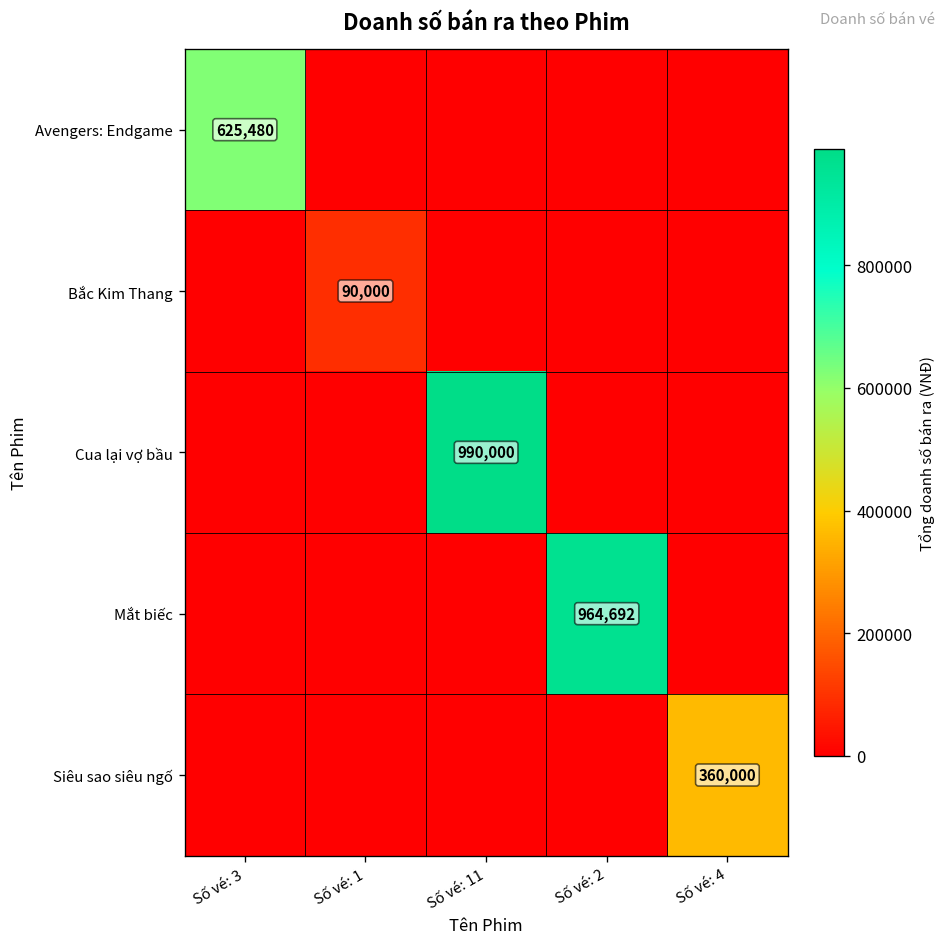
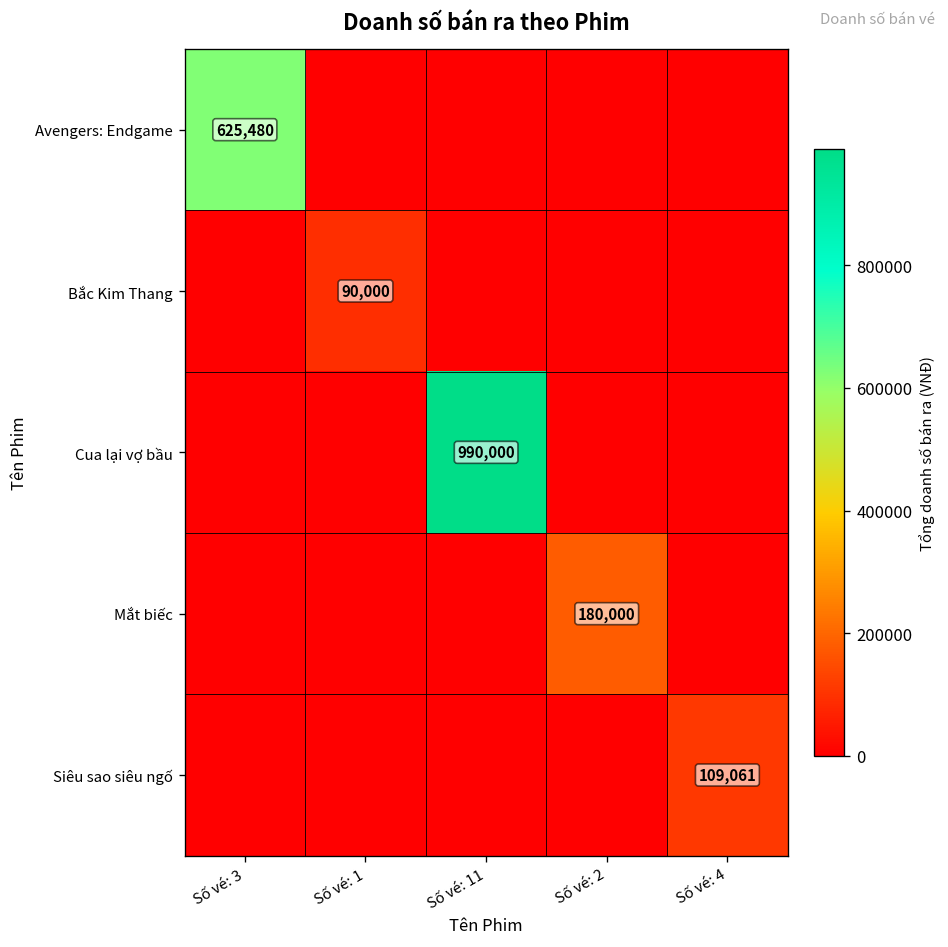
Mắt biếc, Số vé: 2: 964,692 -> 180,000
Siêu sao siêu ngố, Số vé: 4: 360,000 -> 109,061
